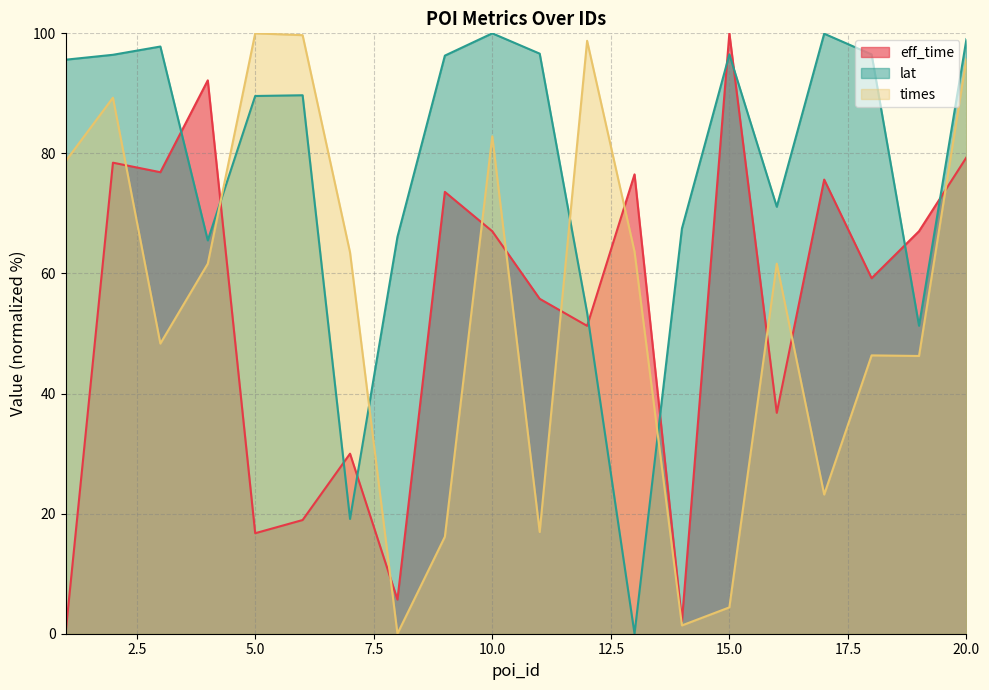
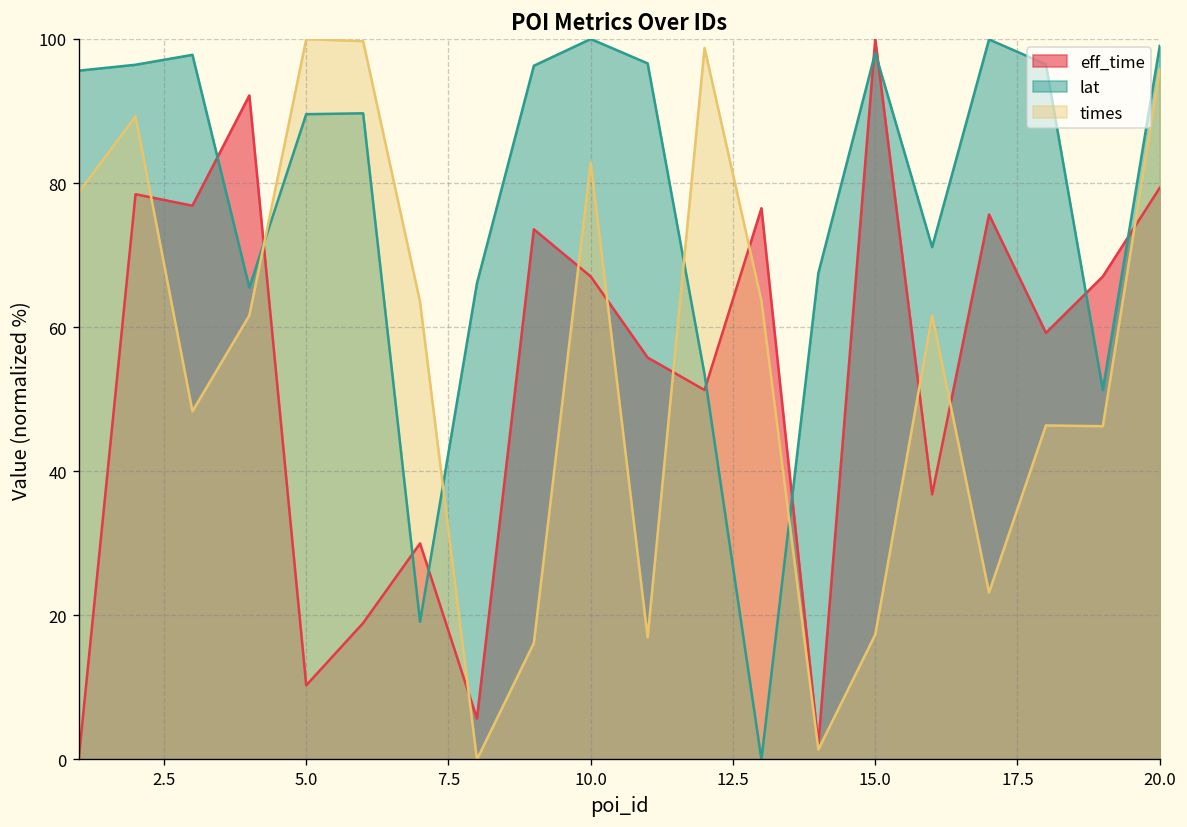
eff_time, 5.0: 17 -> 10
lat, 15.0: 96 -> 98
times, 15.0: 4 -> 17
